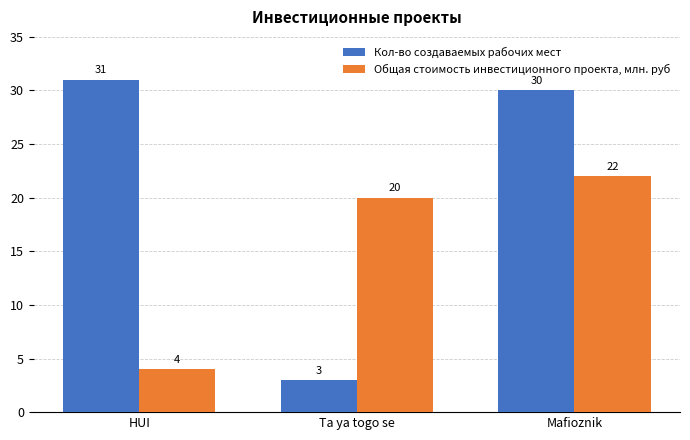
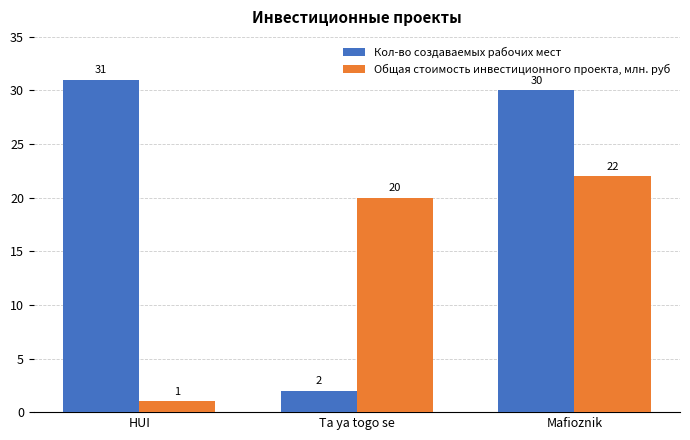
Общая стоимость инвестиционного проекта, млн. руб, HUI: 4 -> 1
Кол-во создаваемых рабочих мест, Ta ya togo se: 3 -> 2
